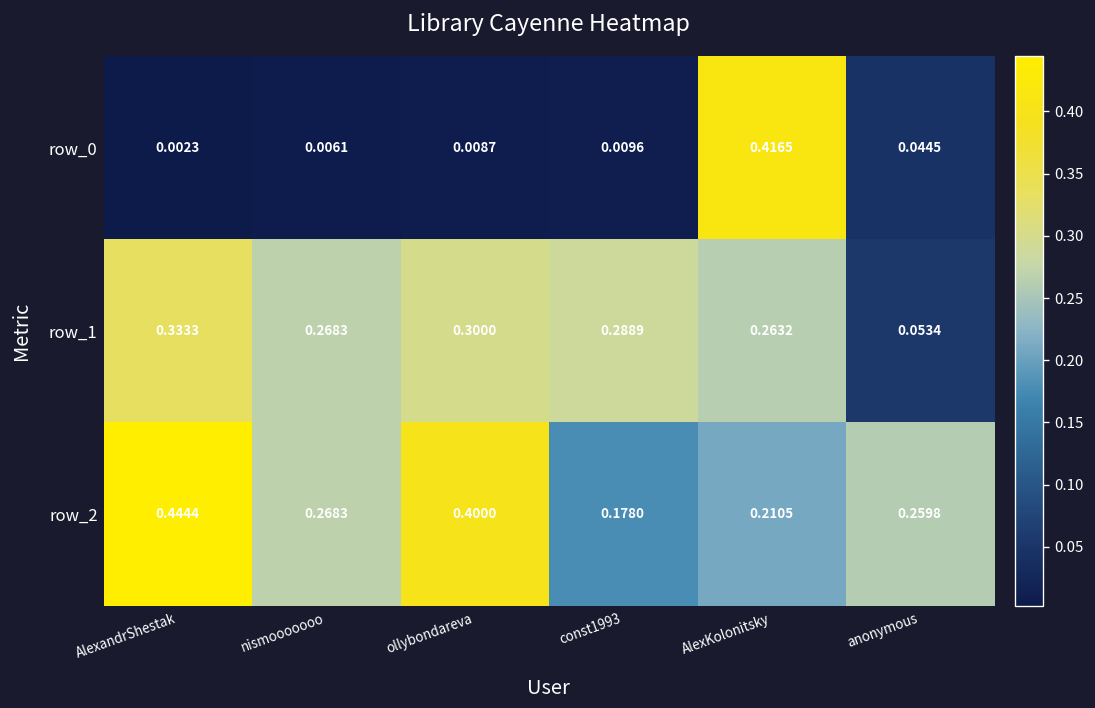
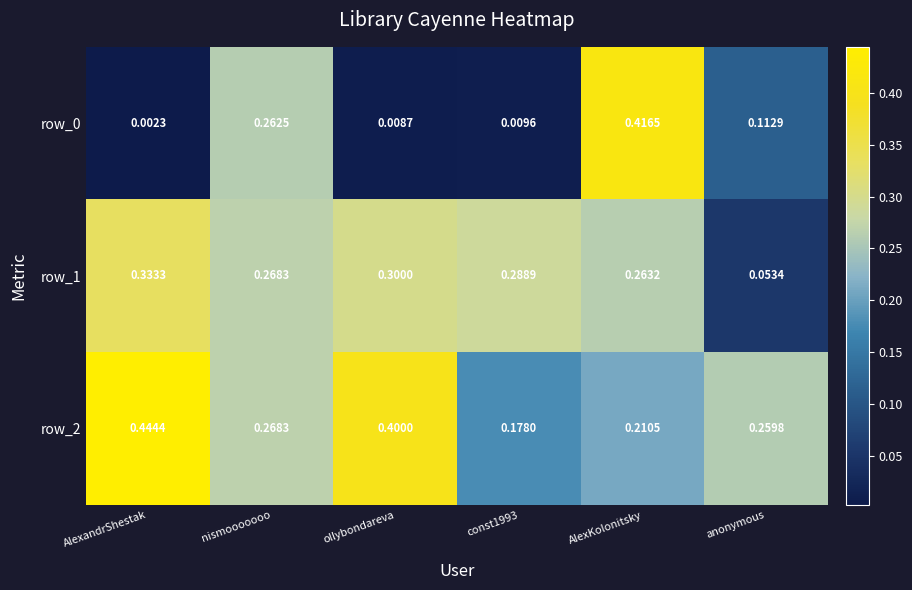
row_0, nismooooooo: 0.0061 -> 0.2625
row_0, anonymous: 0.0445 -> 0.1129
